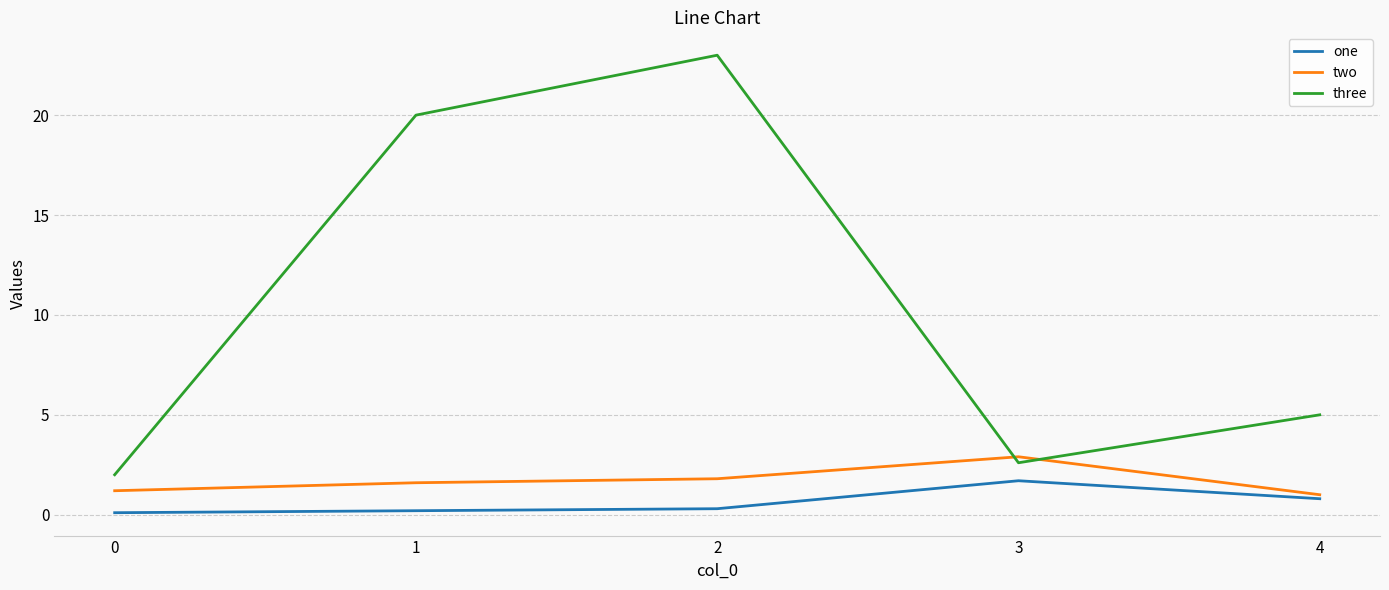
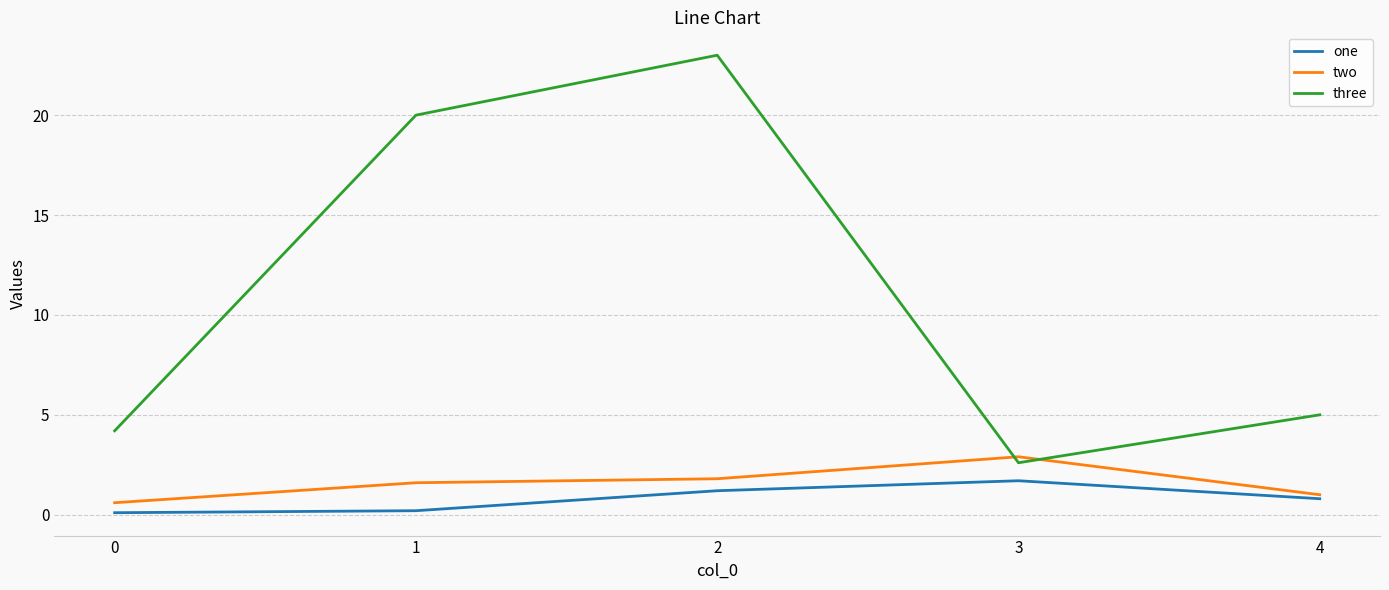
two, 0: 1.2 -> 0.6
three, 0: 2.0 -> 4.2
one, 2: 0.3 -> 1.2
